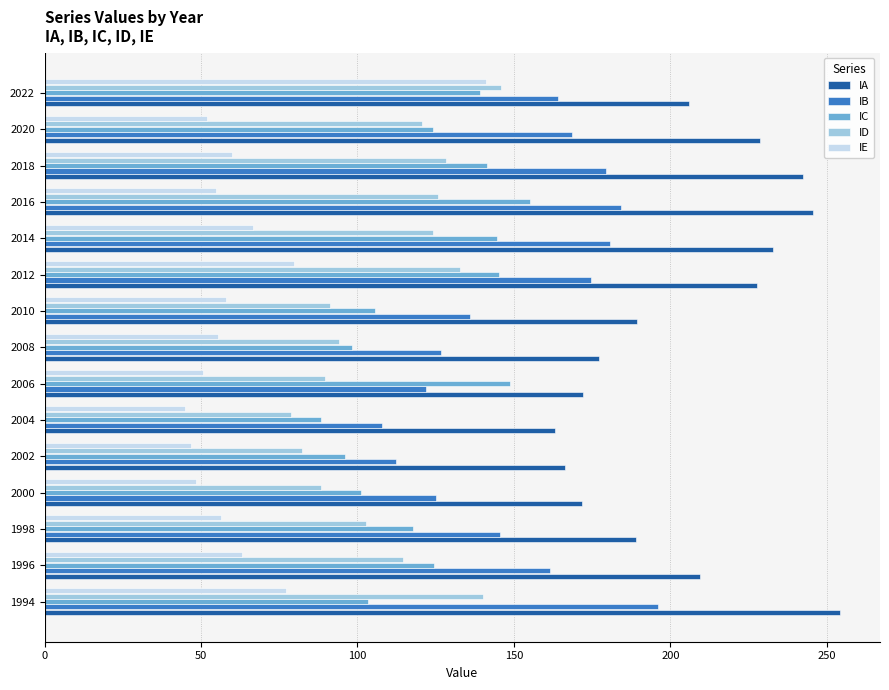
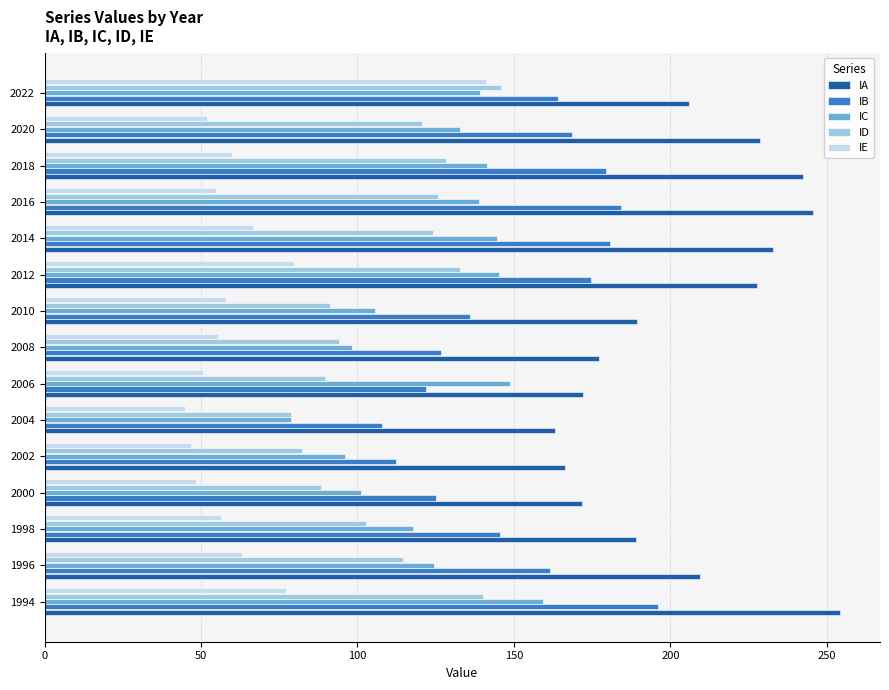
IC, 2020: 124 -> 133
IC, 2016: 155 -> 139
IC, 2004: 88 -> 79
IC, 1994: 103 -> 159
